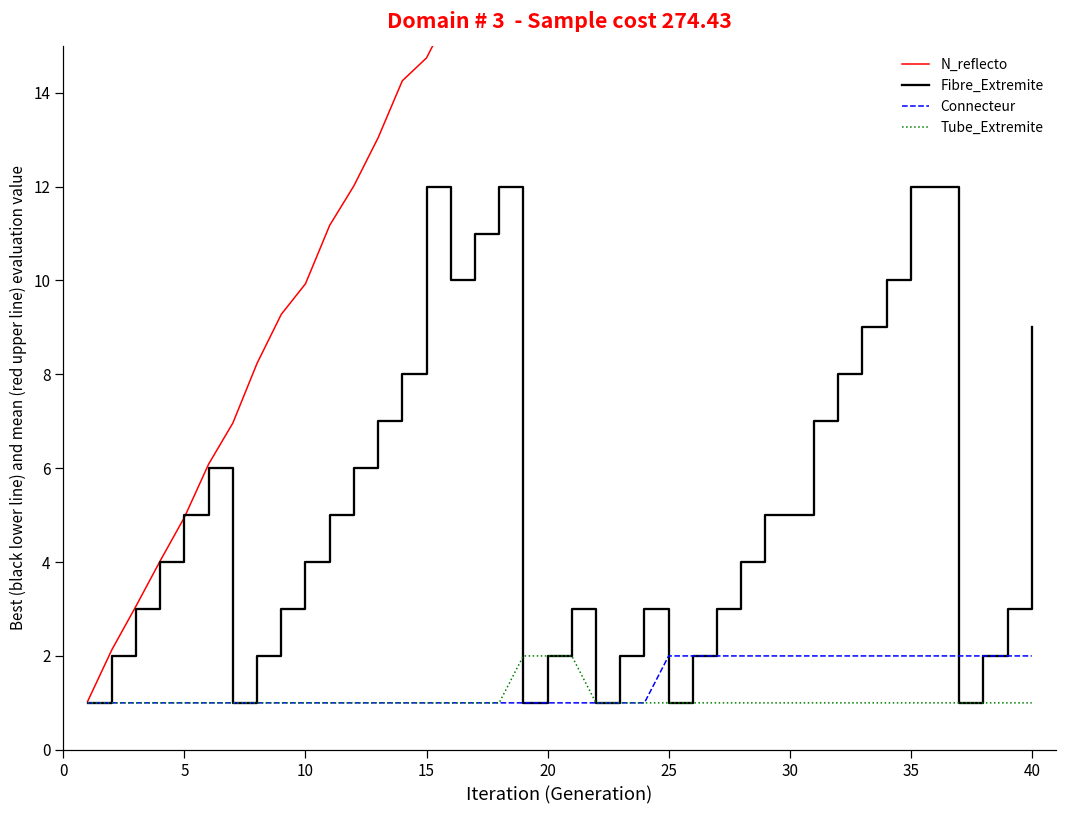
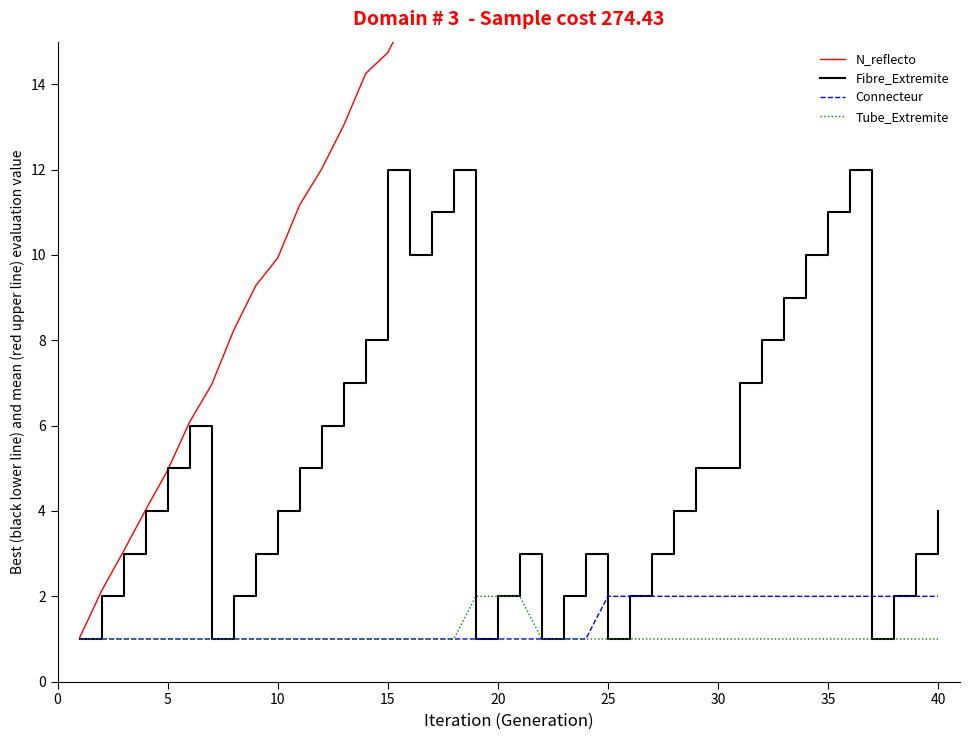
Fibre_Extremite, 35: 12 -> 11
Fibre_Extremite, 40: 9 -> 4
